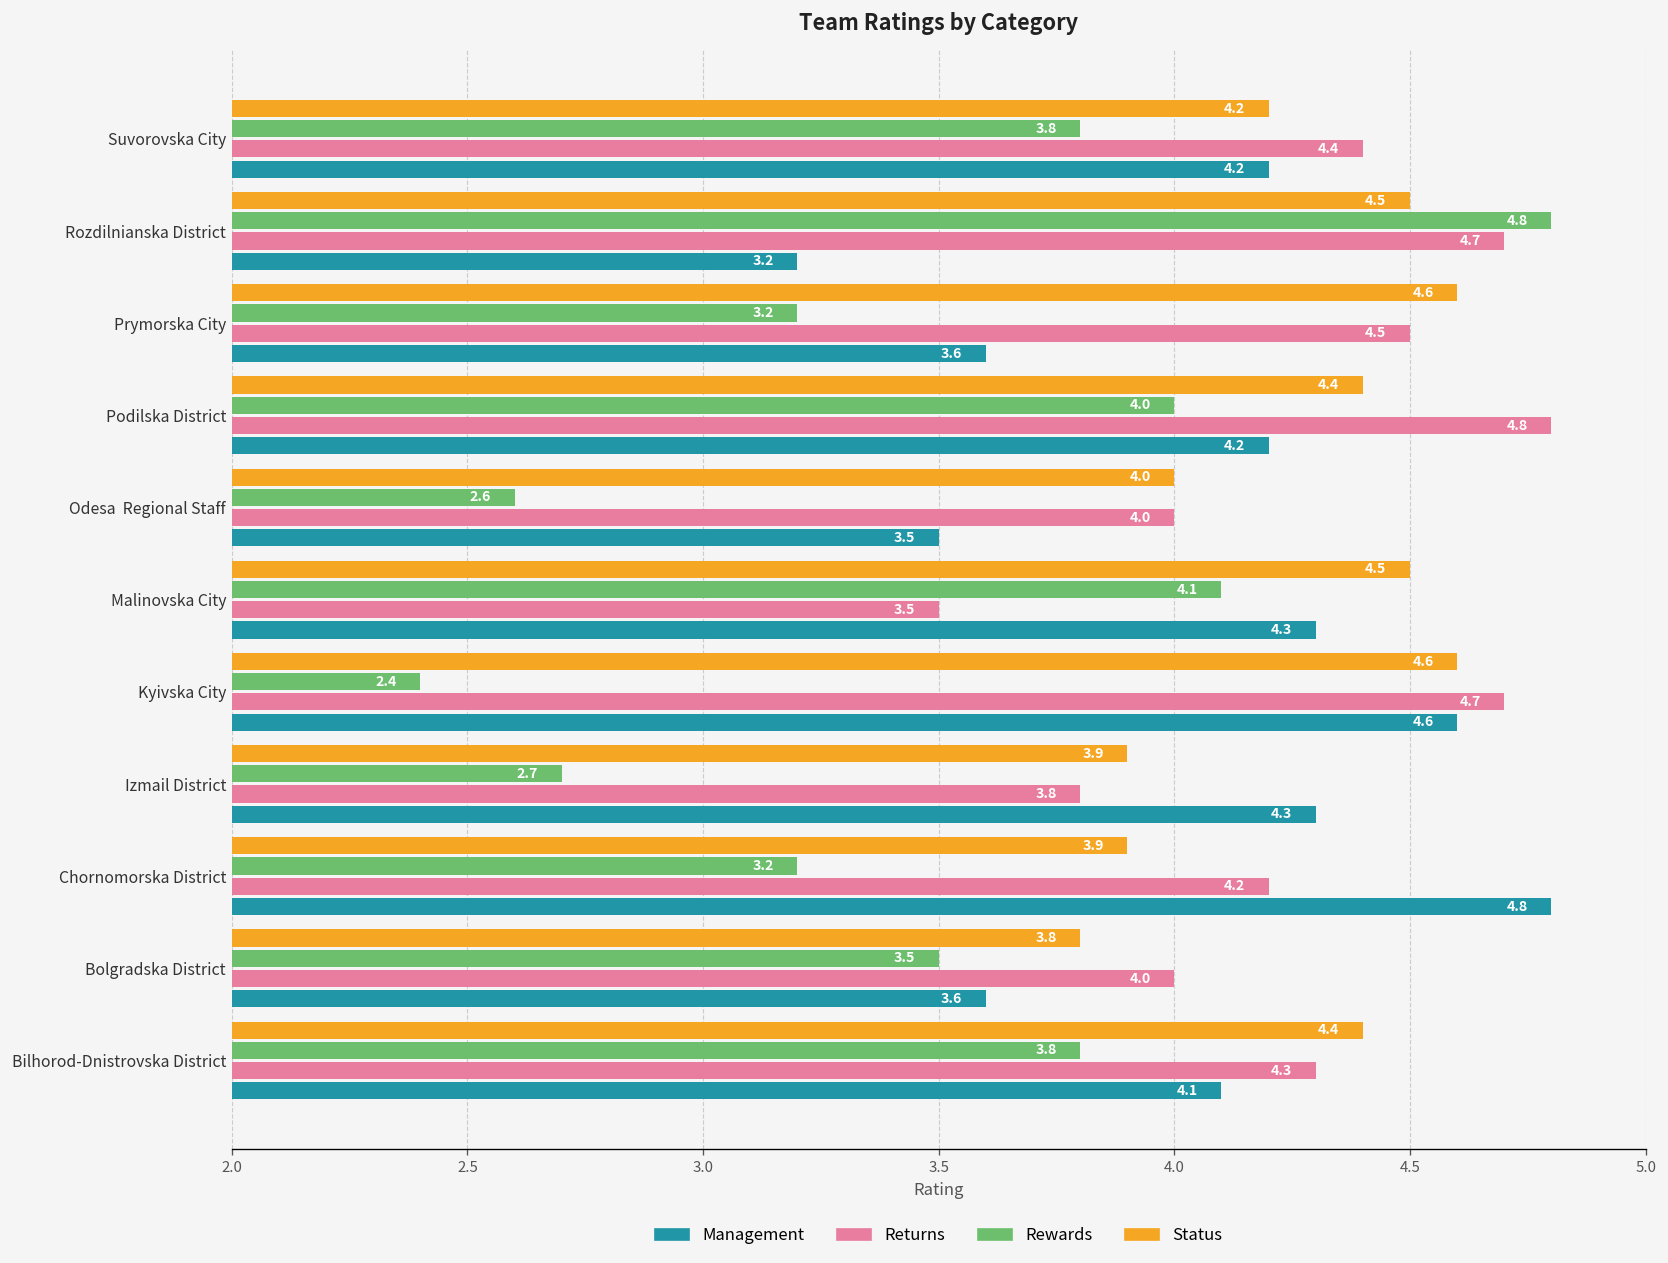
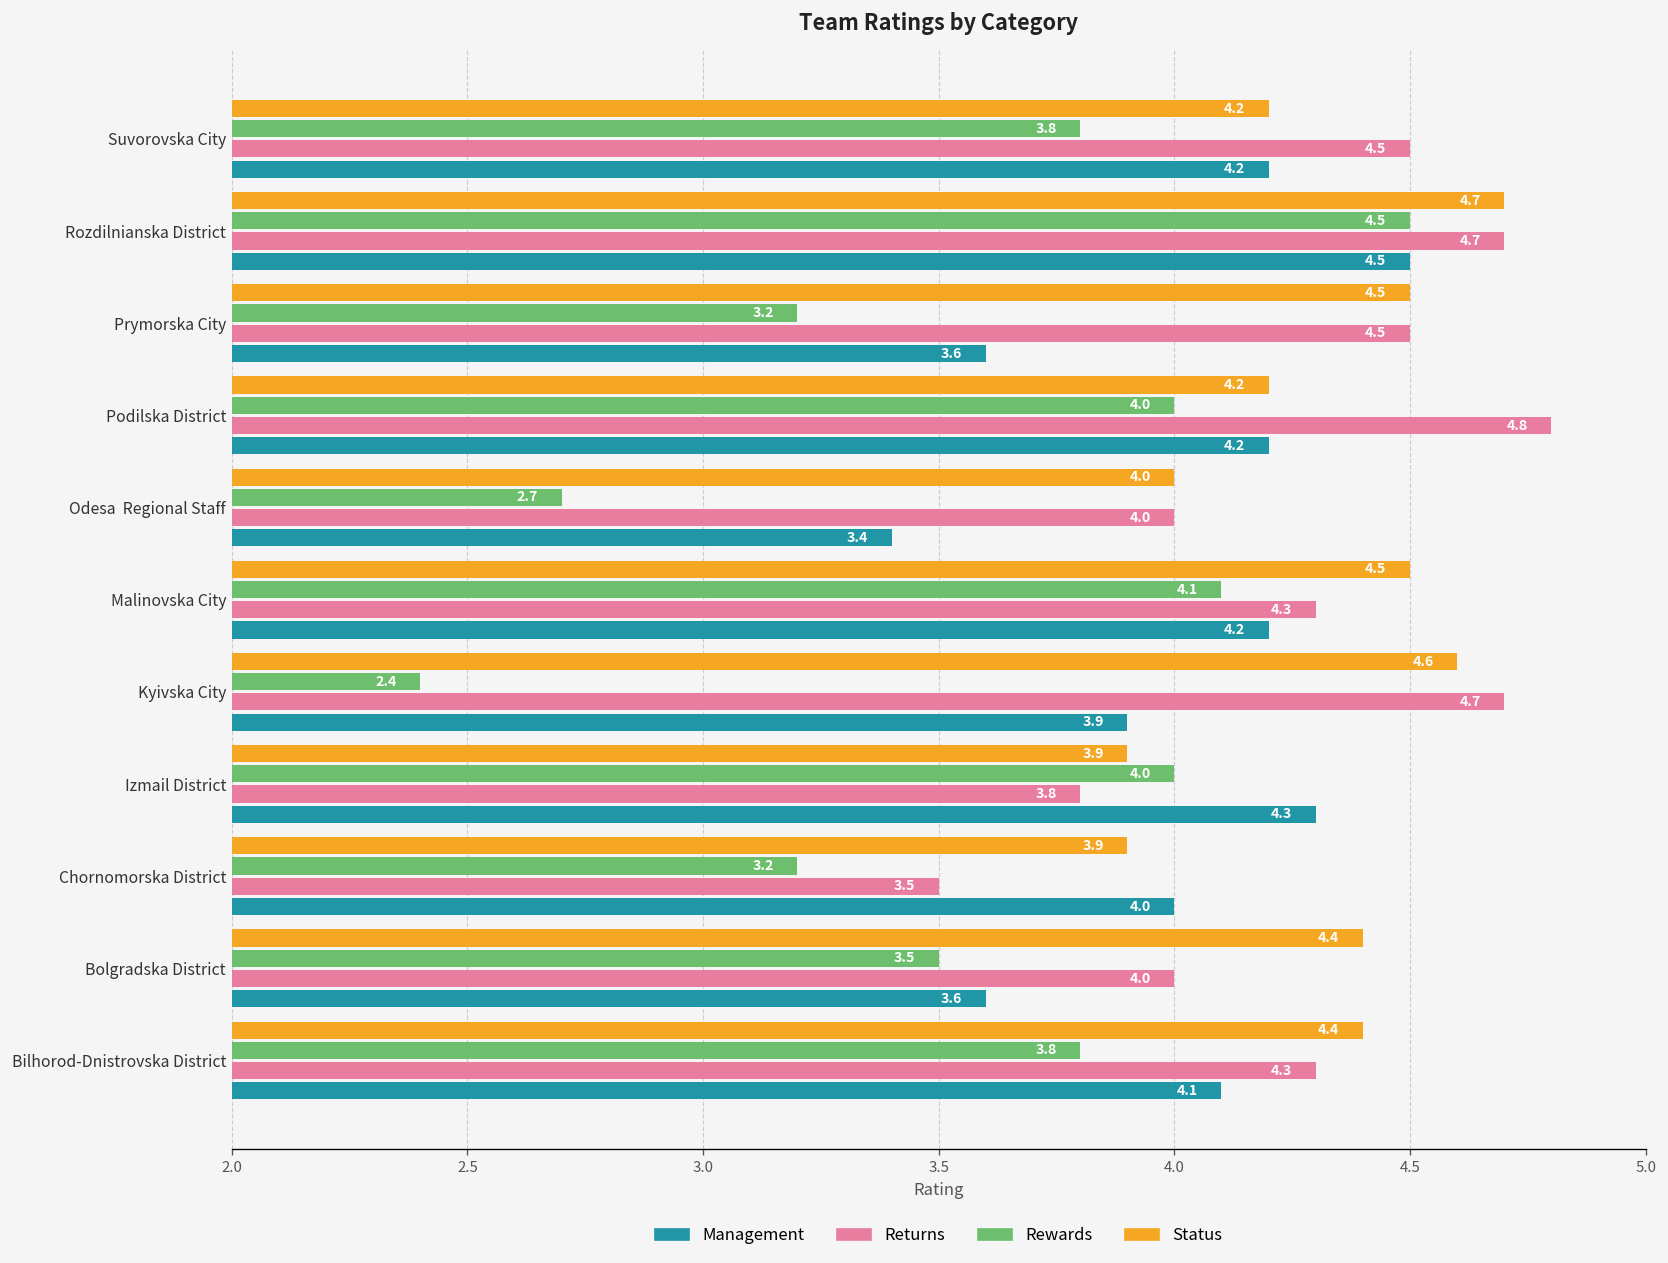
Returns, Suvorоvska City: 4.4 -> 4.5
Status, Rozdilnianska District: 4.5 -> 4.7
Rewards, Rozdilnianska District: 4.8 -> 4.5
Management, Rozdilnianska District: 3.2 -> 4.5
Status, Prymorska City: 4.6 -> 4.5
Status, Podilska District: 4.4 -> 4.2
Rewards, Odesa Regional Staff: 2.6 -> 2.7
Management, Odesa Regional Staff: 3.5 -> 3.4
Returns, Malinоvska City: 3.5 -> 4.3
Management, Malinоvska City: 4.3 -> 4.2
Management, Kyivska City: 4.6 -> 3.9
Rewards, Izmail District: 2.7 -> 4.0
Returns, Chornomorska District: 4.2 -> 3.5
Management, Chornomorska District: 4.8 -> 4.0
Status, Bolgradska District: 3.8 -> 4.4
